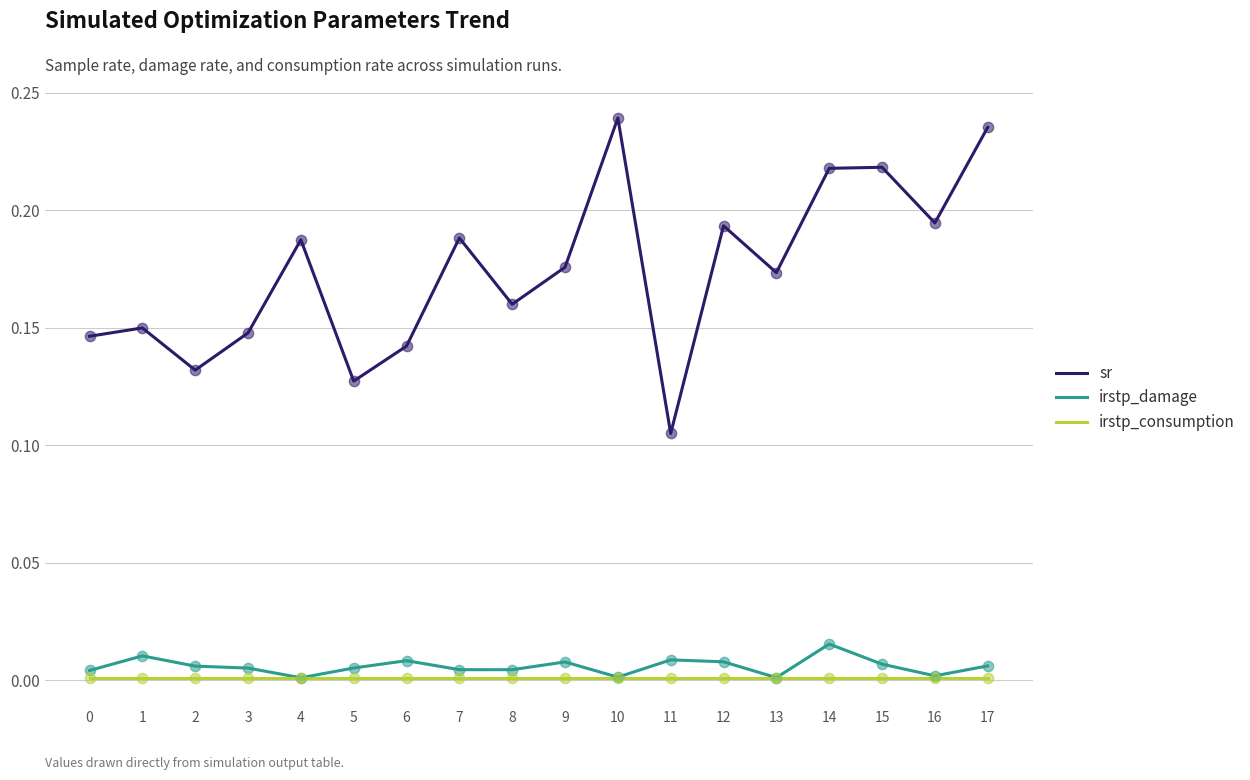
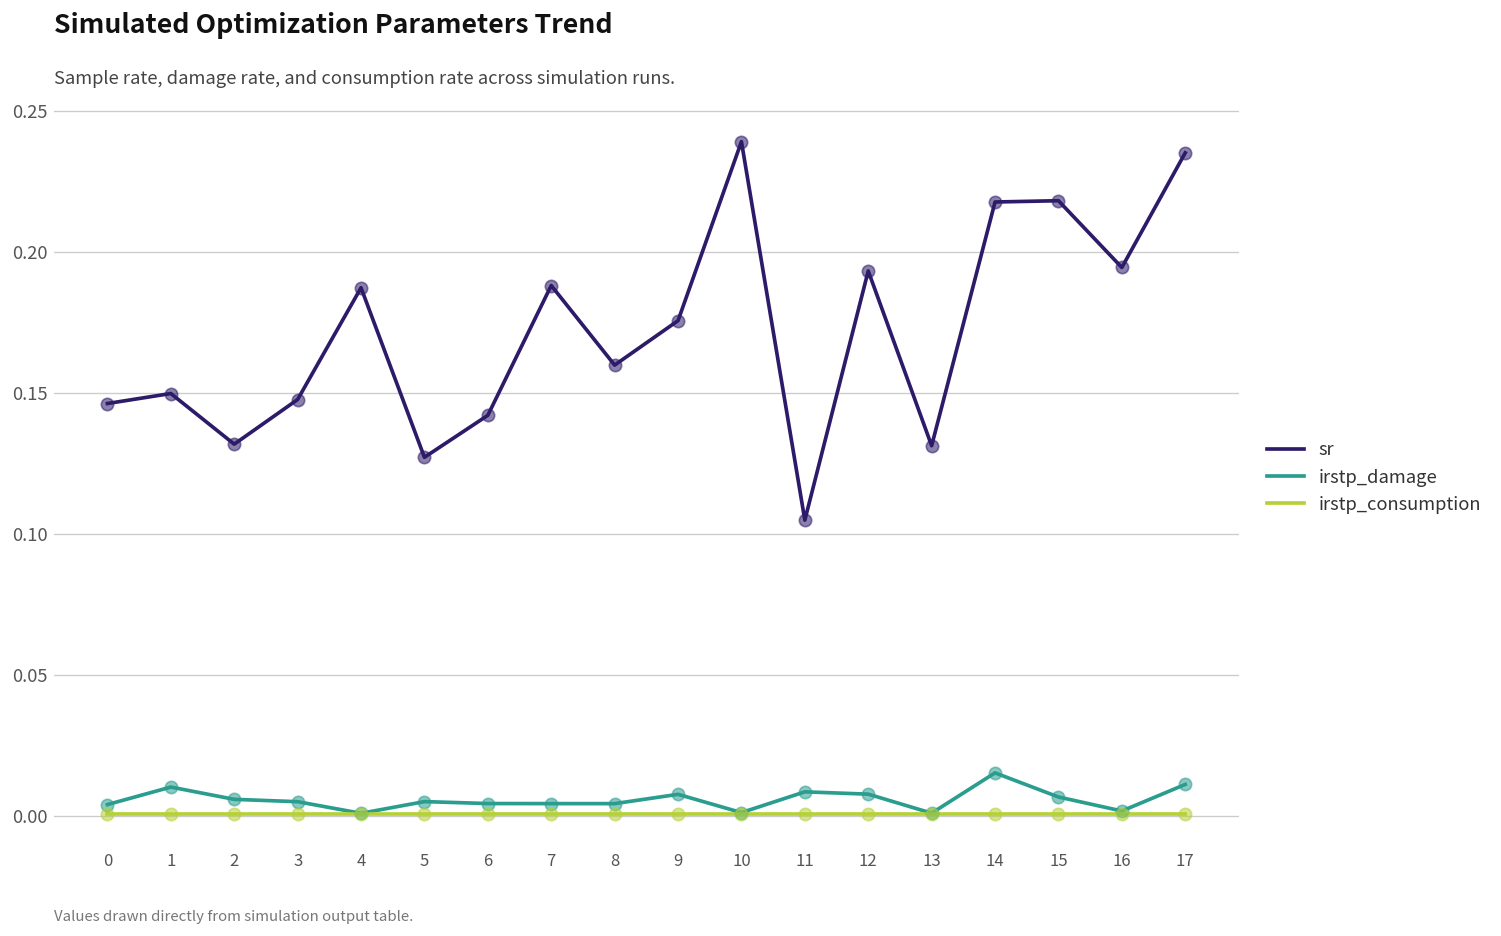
irstp_damage, 6: 0.008 -> 0.005
sr, 13: 0.173 -> 0.131
irstp_damage, 17: 0.006 -> 0.011
